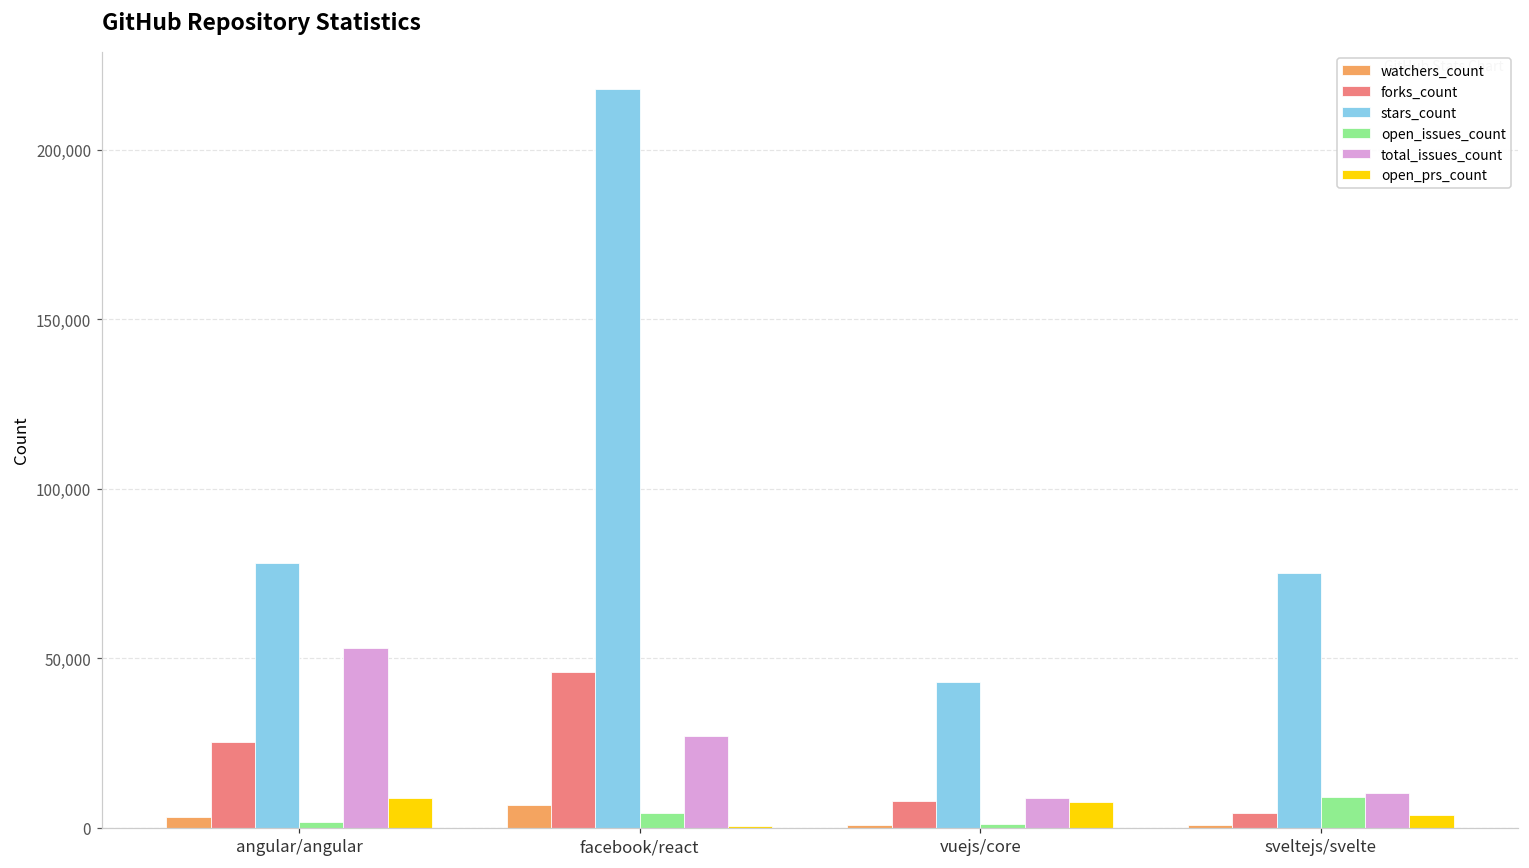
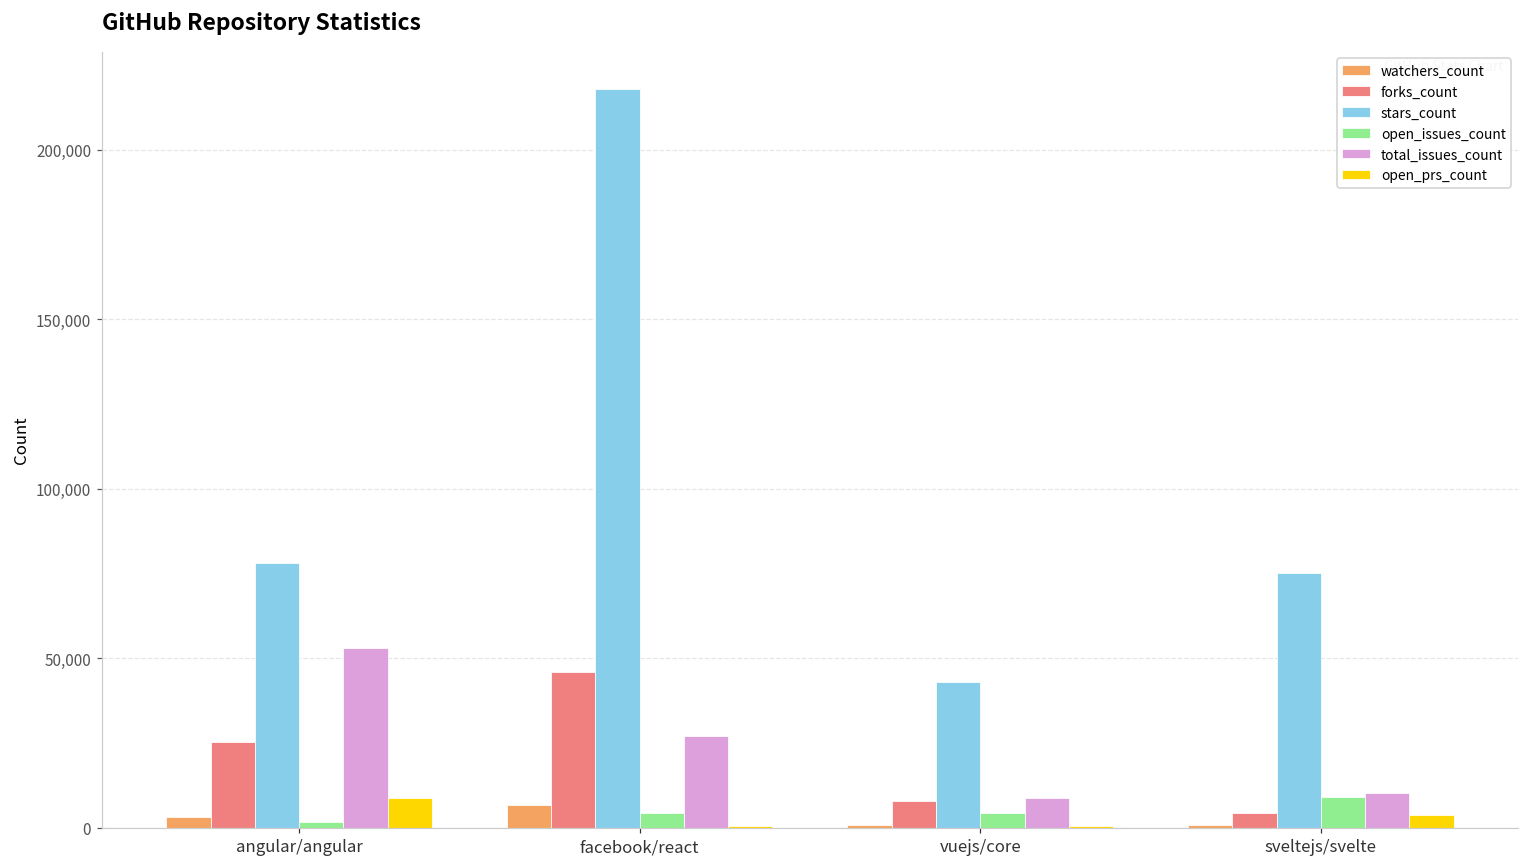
open_issues_count, vuejs/core: 1,000 -> 4,000
open_prs_count, vuejs/core: 7,000 -> 0
